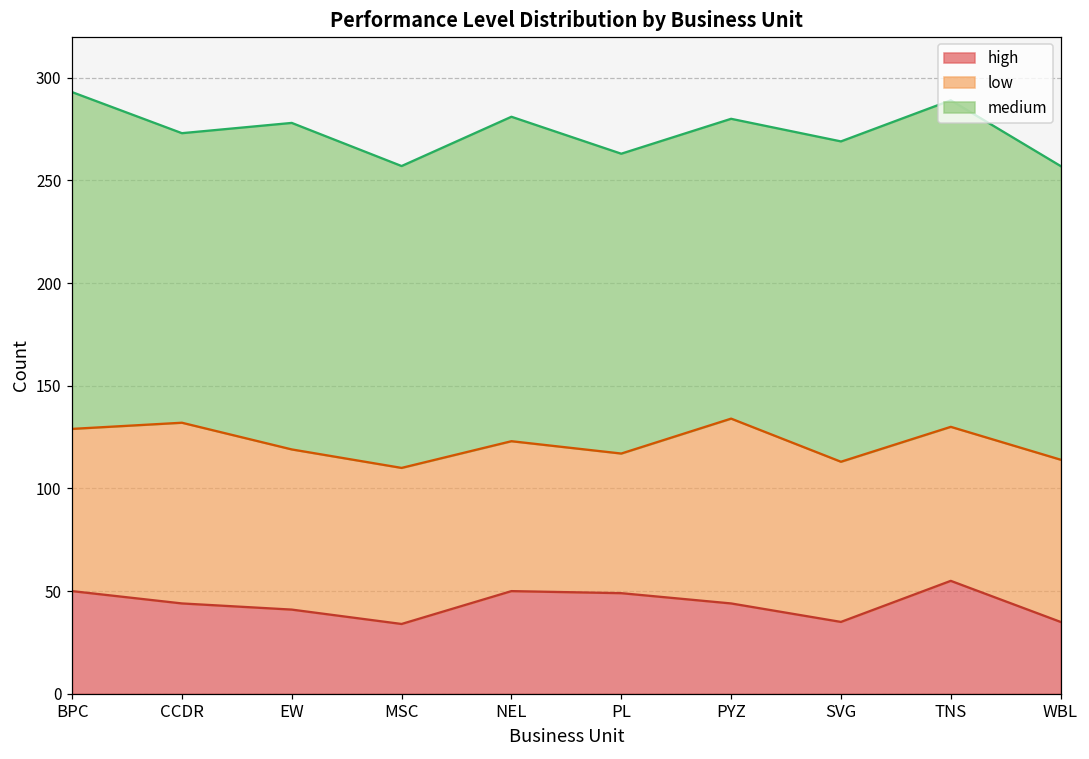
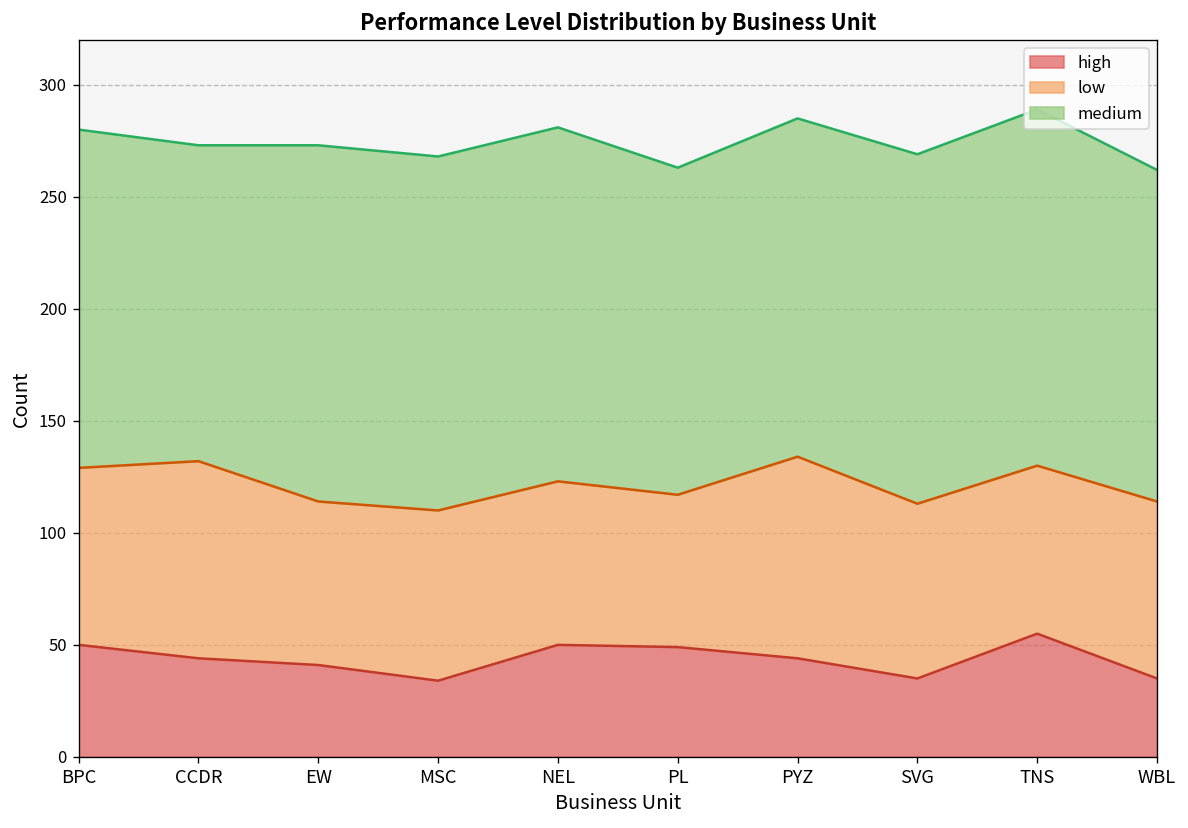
medium, BPC: 164 -> 151
low, EW: 78 -> 73
medium, MSC: 147 -> 158
medium, PYZ: 146 -> 151
medium, WBL: 143 -> 148
